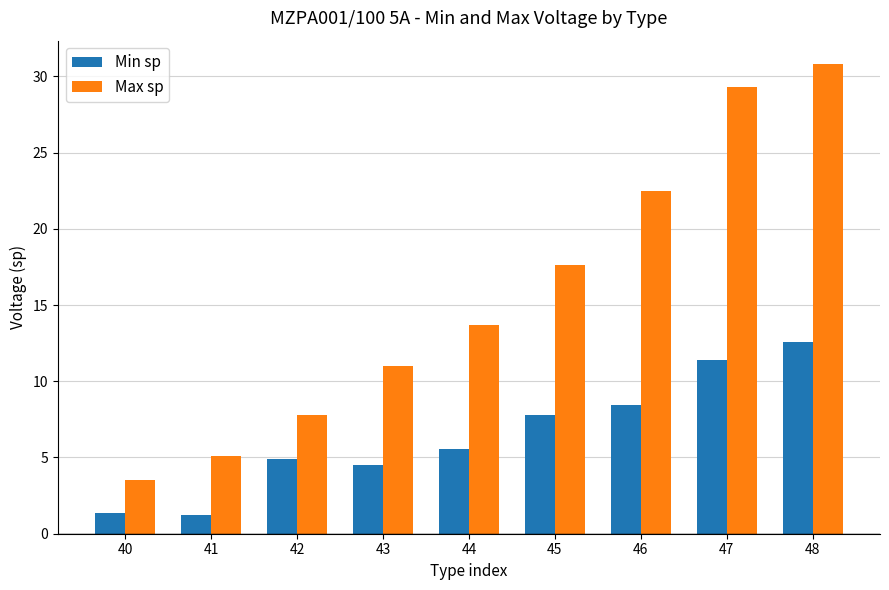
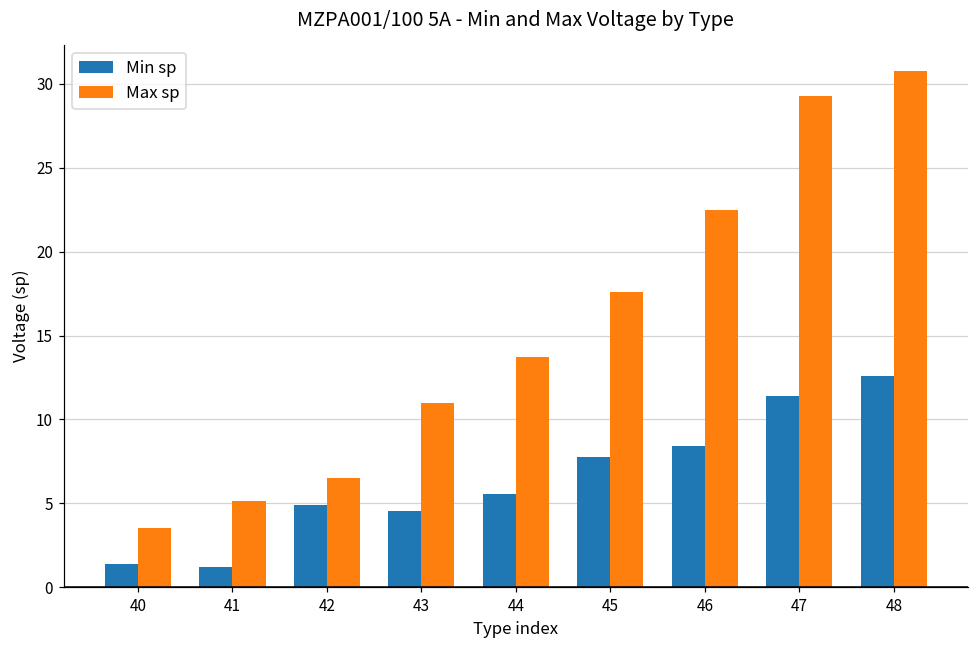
Max sp, 42: 7.8 -> 6.5
